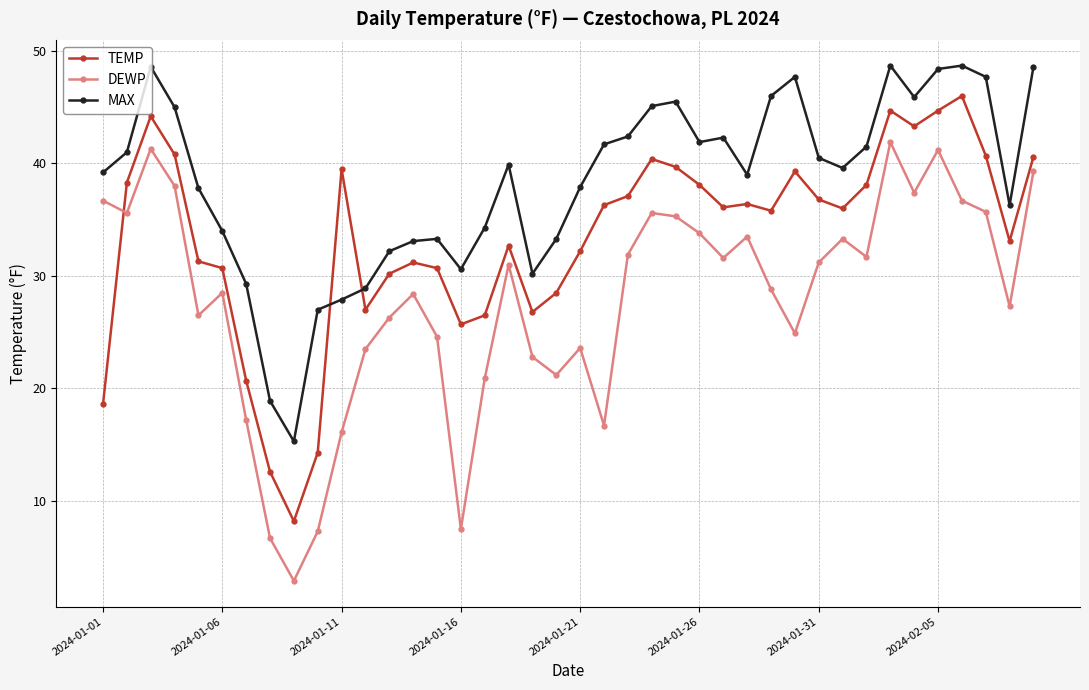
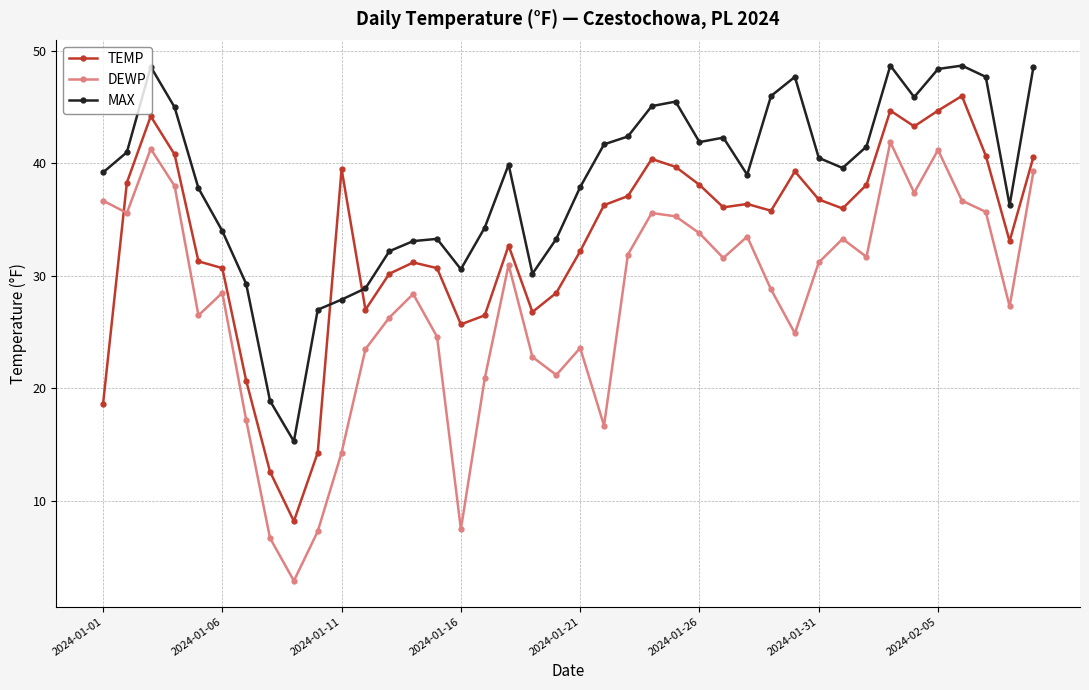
DEWP, 2024-01-11: 16.1 -> 14.3
